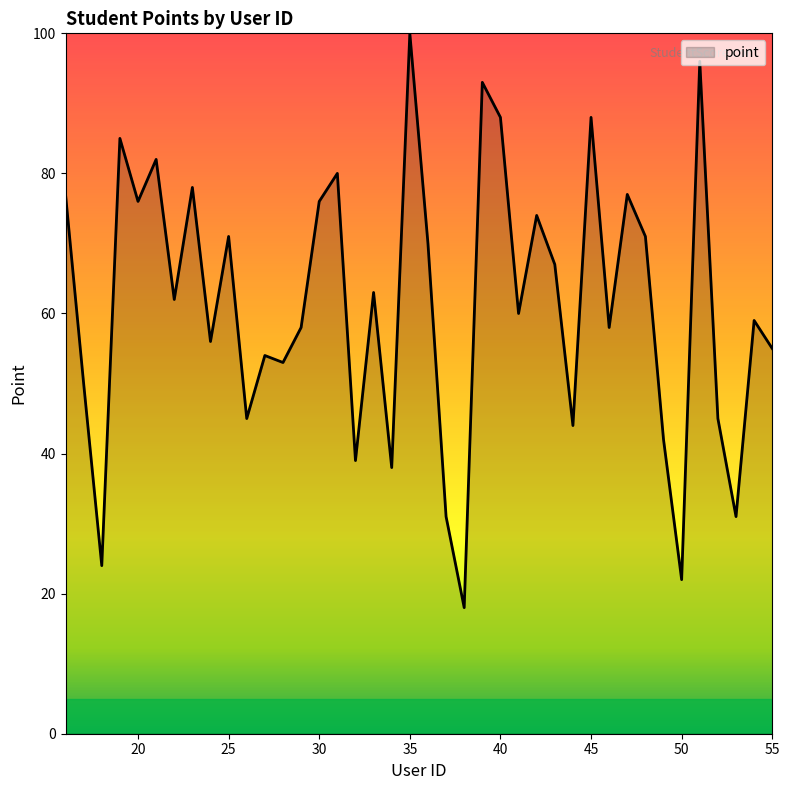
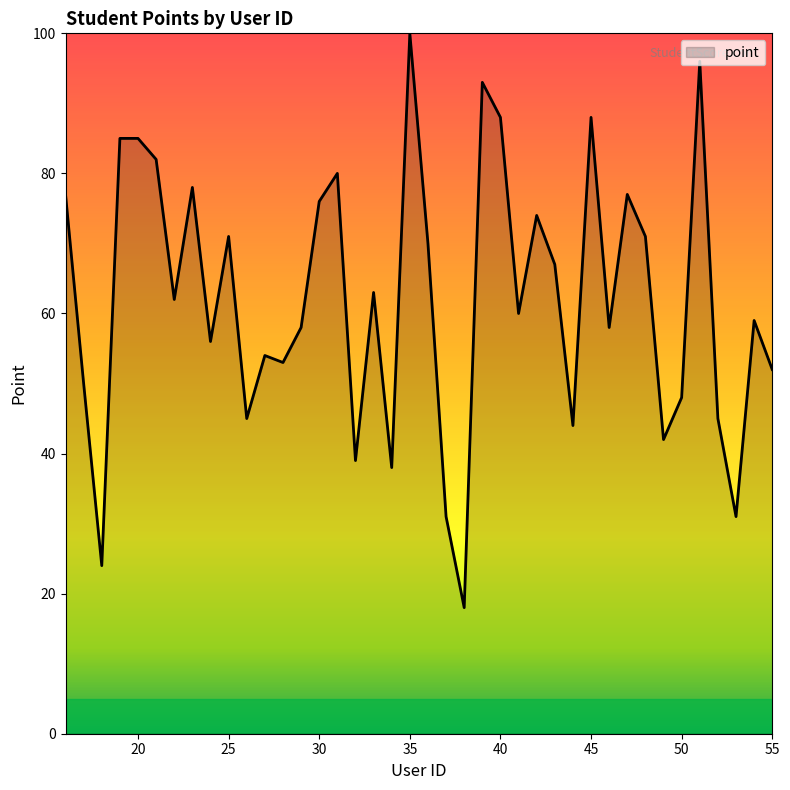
20: 76 -> 85
50: 22 -> 48
55: 55 -> 52
